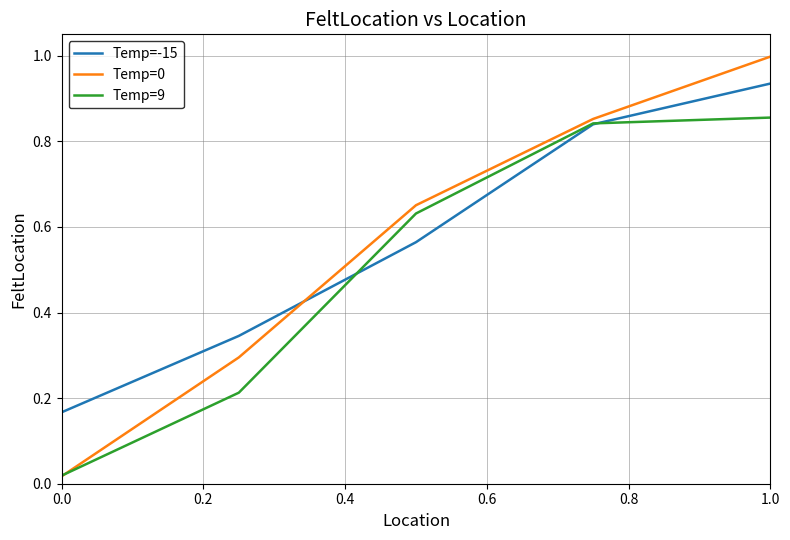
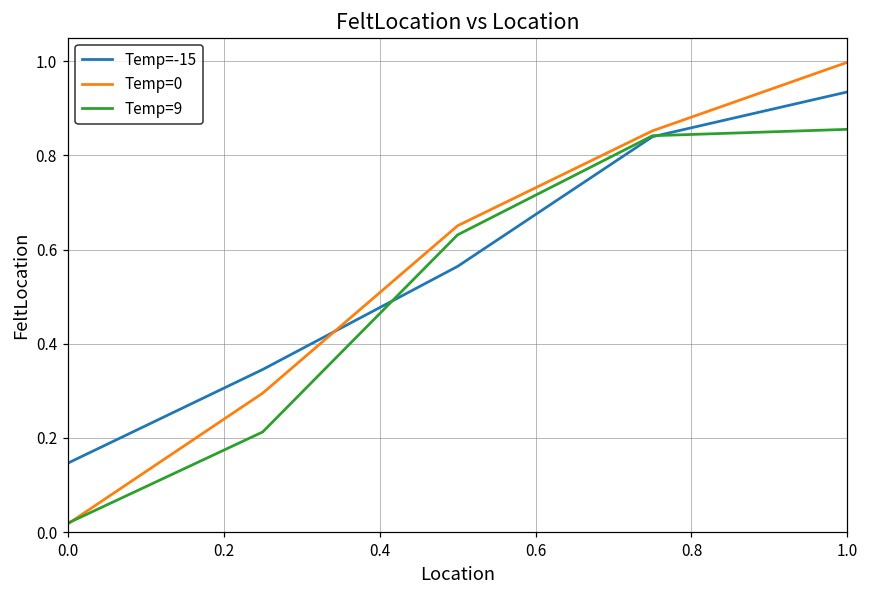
Temp=-15, 0.0: 0.17 -> 0.15
